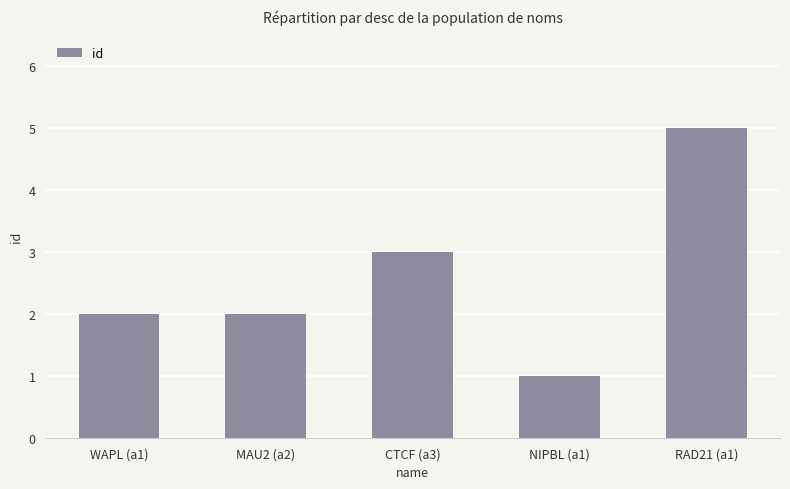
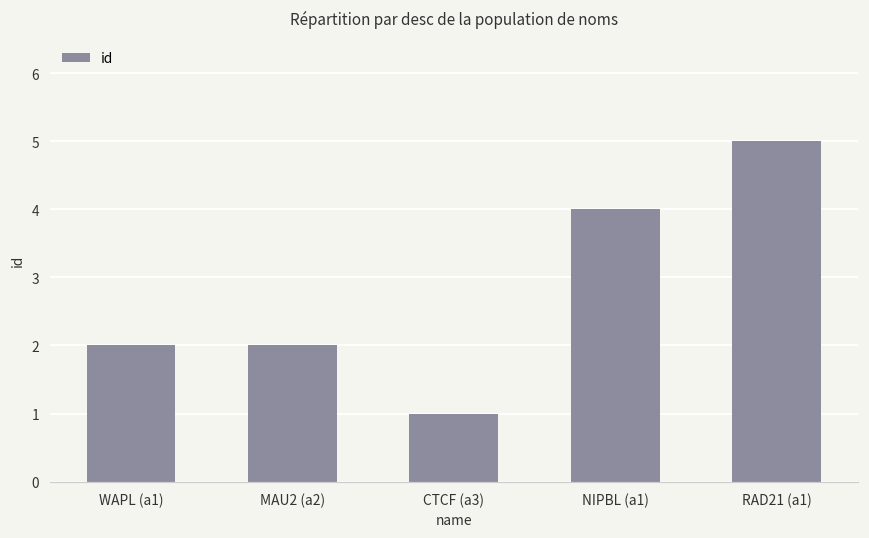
CTCF (a3): 3 -> 1
NIPBL (a1): 1 -> 4
